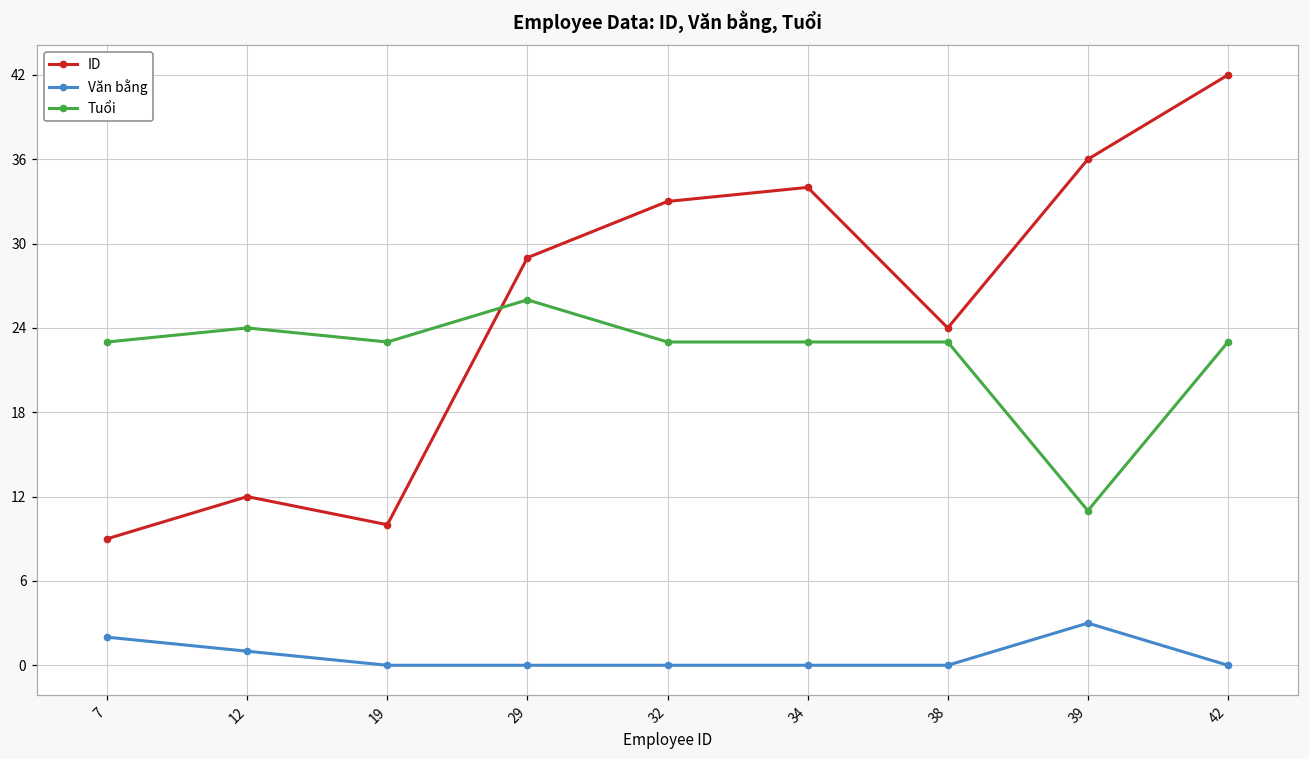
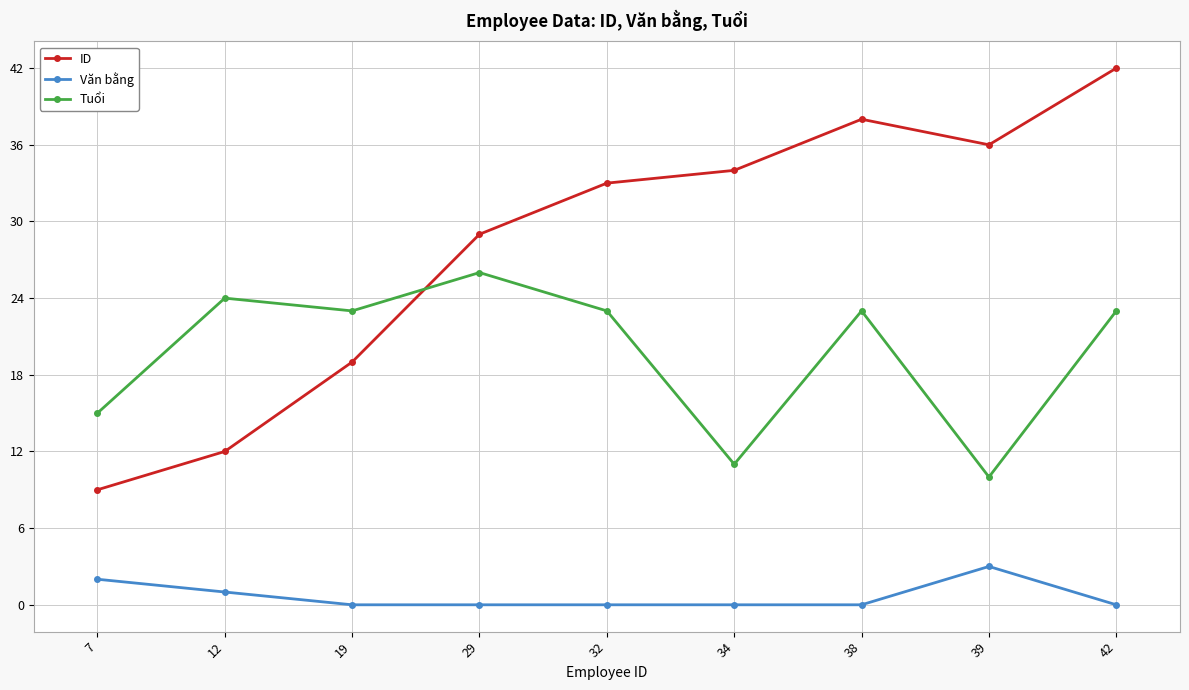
Tuổi, 7: 23 -> 15
ID, 19: 10 -> 19
Tuổi, 34: 23 -> 11
ID, 38: 24 -> 38
Tuổi, 39: 11 -> 10
